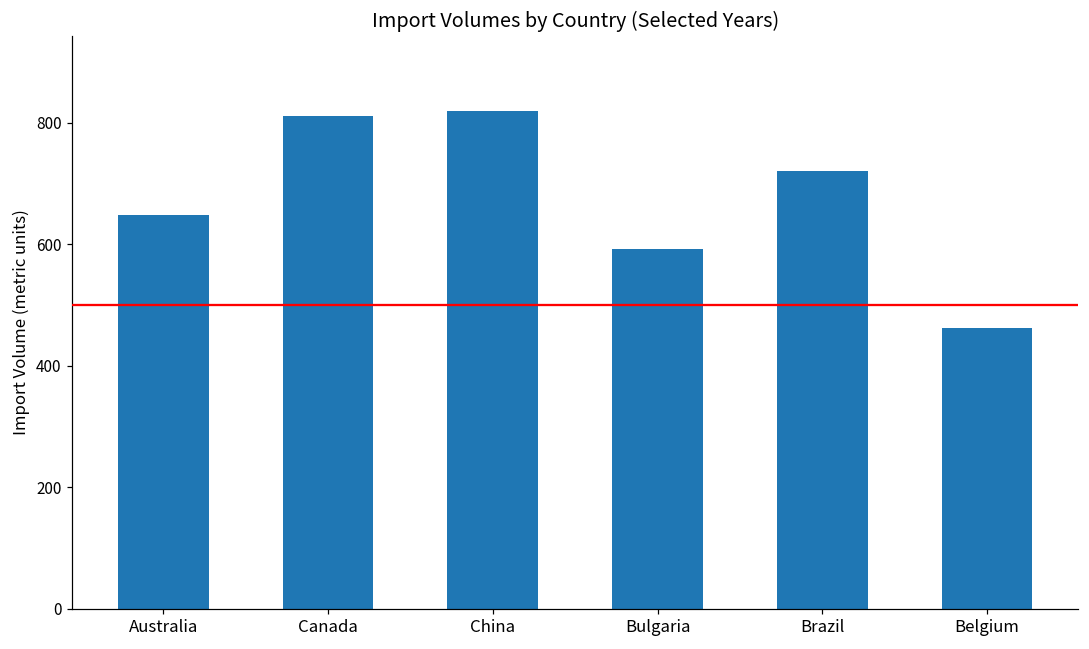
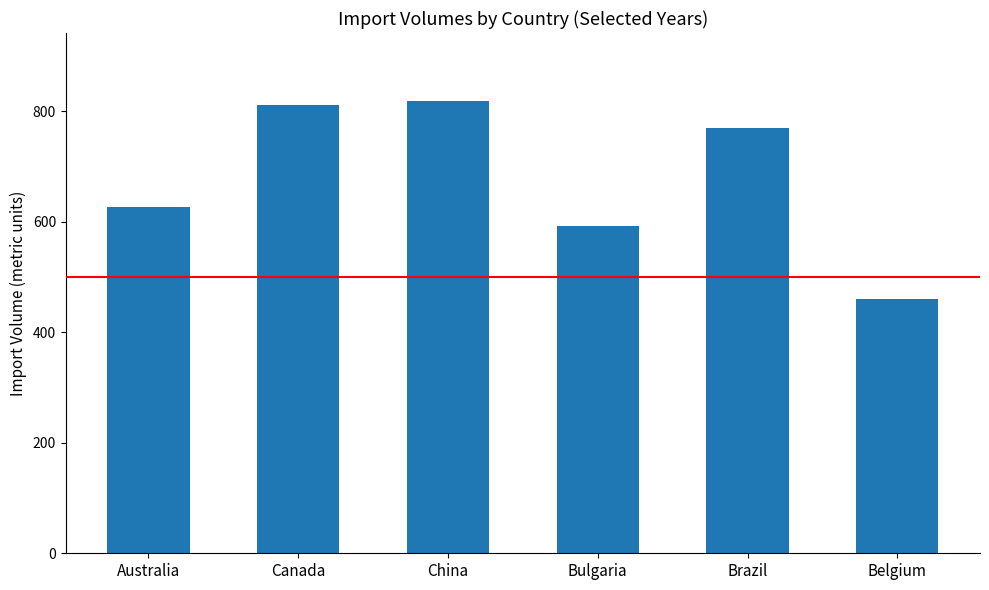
Australia: 650 -> 630
Brazil: 720 -> 770
